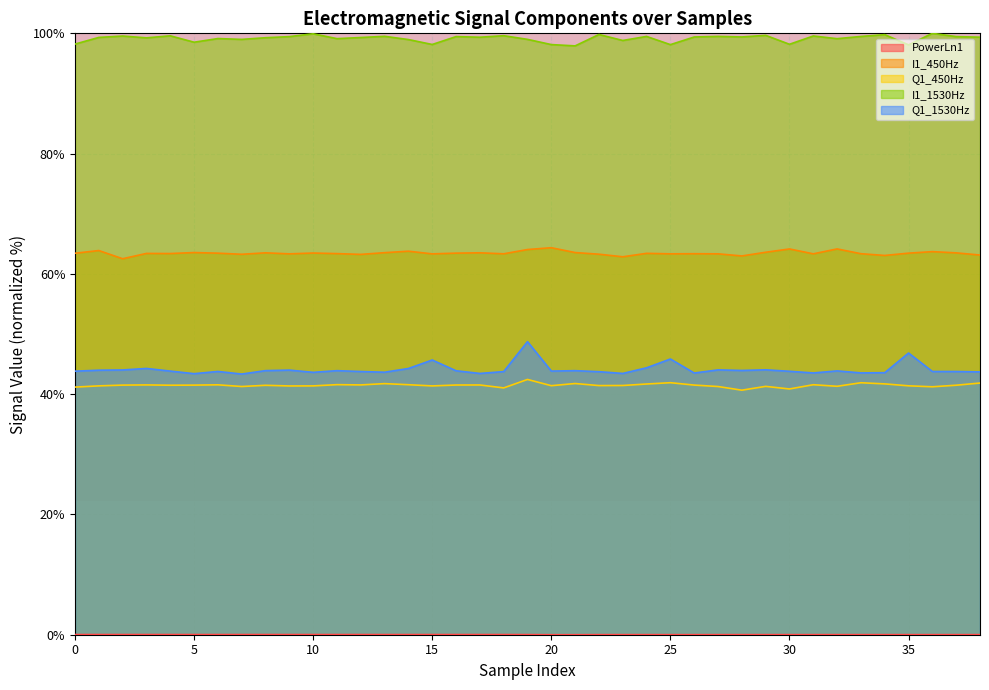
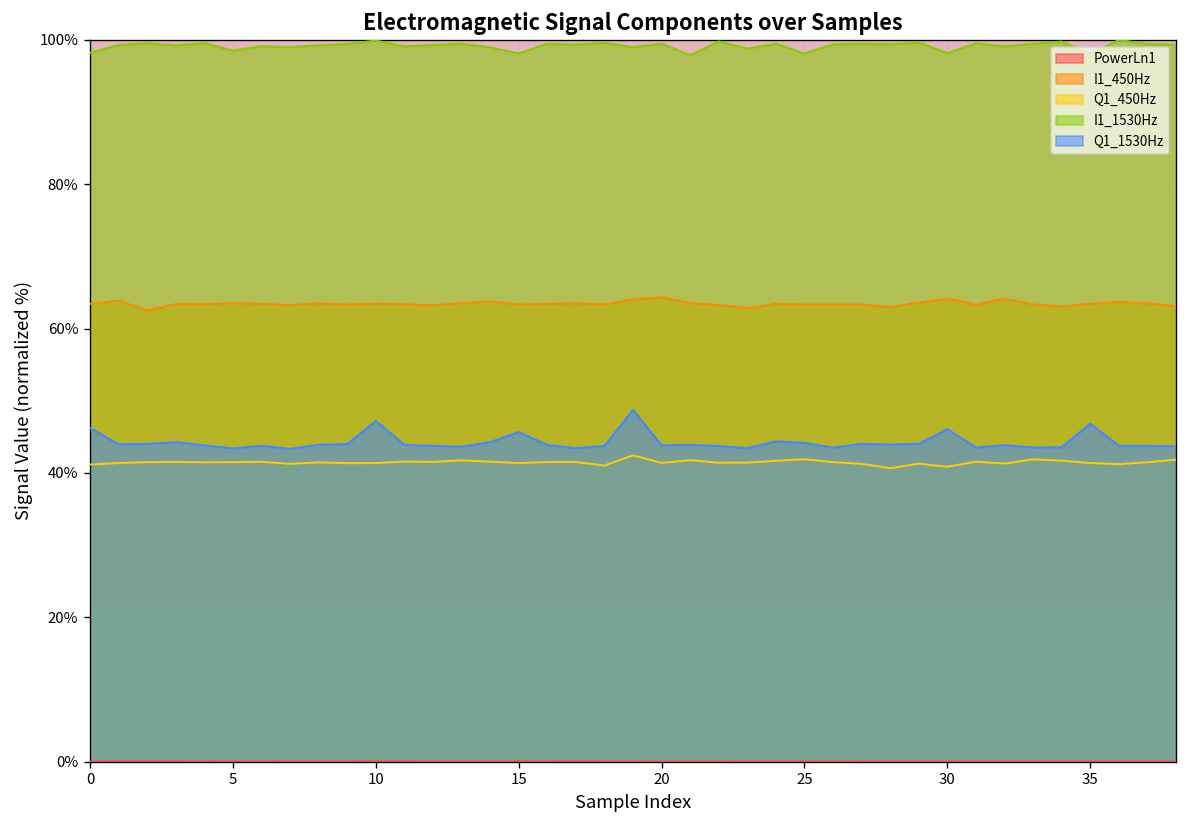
Q1_1530Hz, 0: 44% -> 46%
Q1_1530Hz, 10: 44% -> 47%
I1_1530Hz, 20: 98% -> 99%
Q1_1530Hz, 25: 46% -> 44%
Q1_1530Hz, 30: 44% -> 46%
